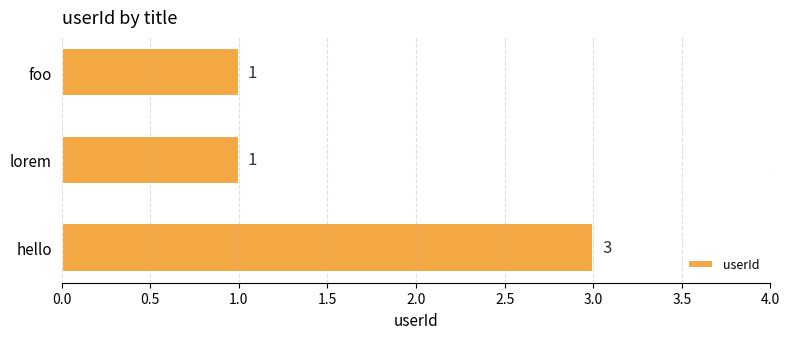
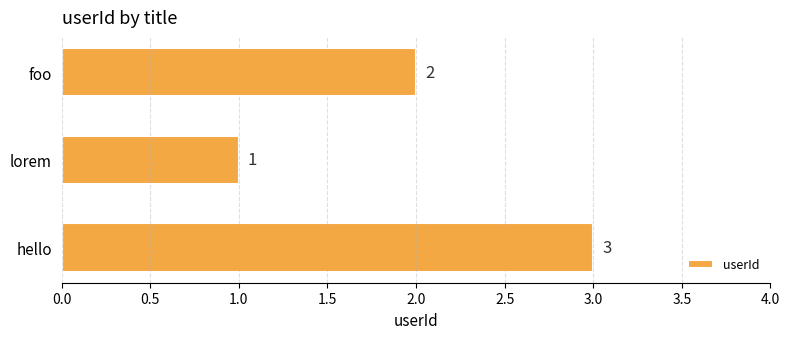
foo: 1 -> 2
